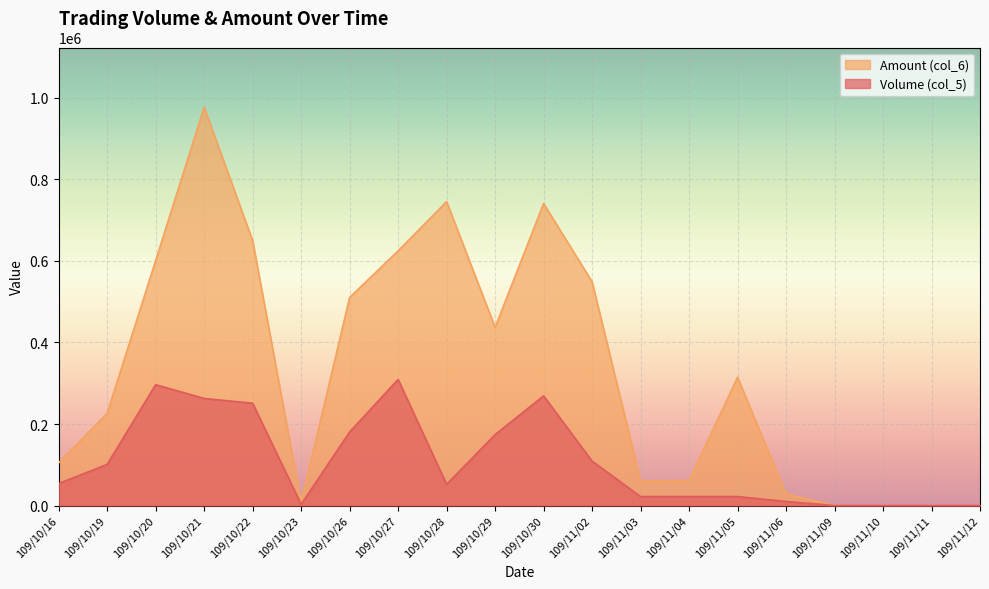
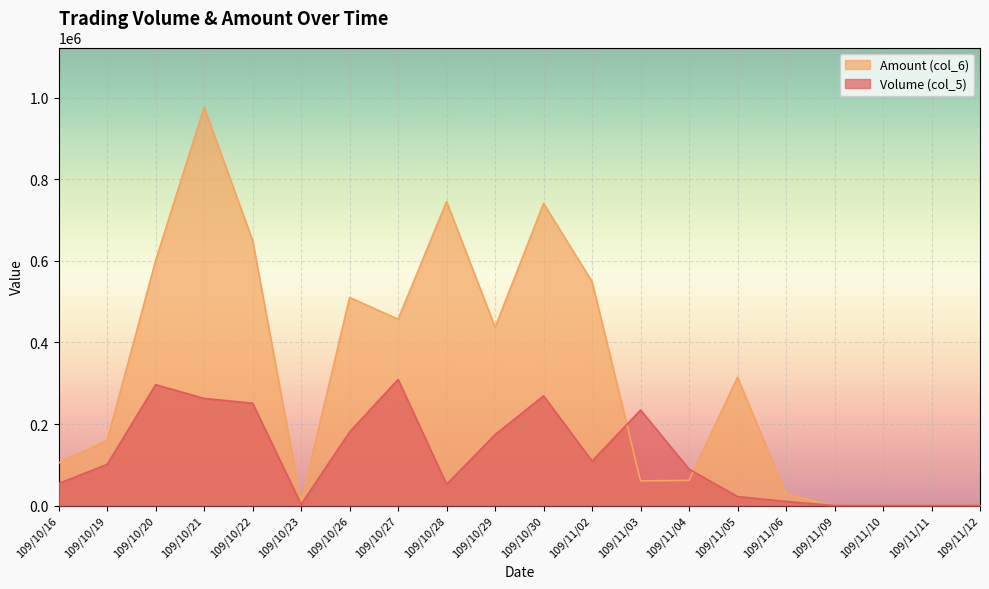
Amount (col_6), 109/10/19: 230000 -> 160000
Amount (col_6), 109/10/27: 620000 -> 460000
Volume (col_5), 109/11/03: 20000 -> 230000
Volume (col_5), 109/11/04: 20000 -> 90000
